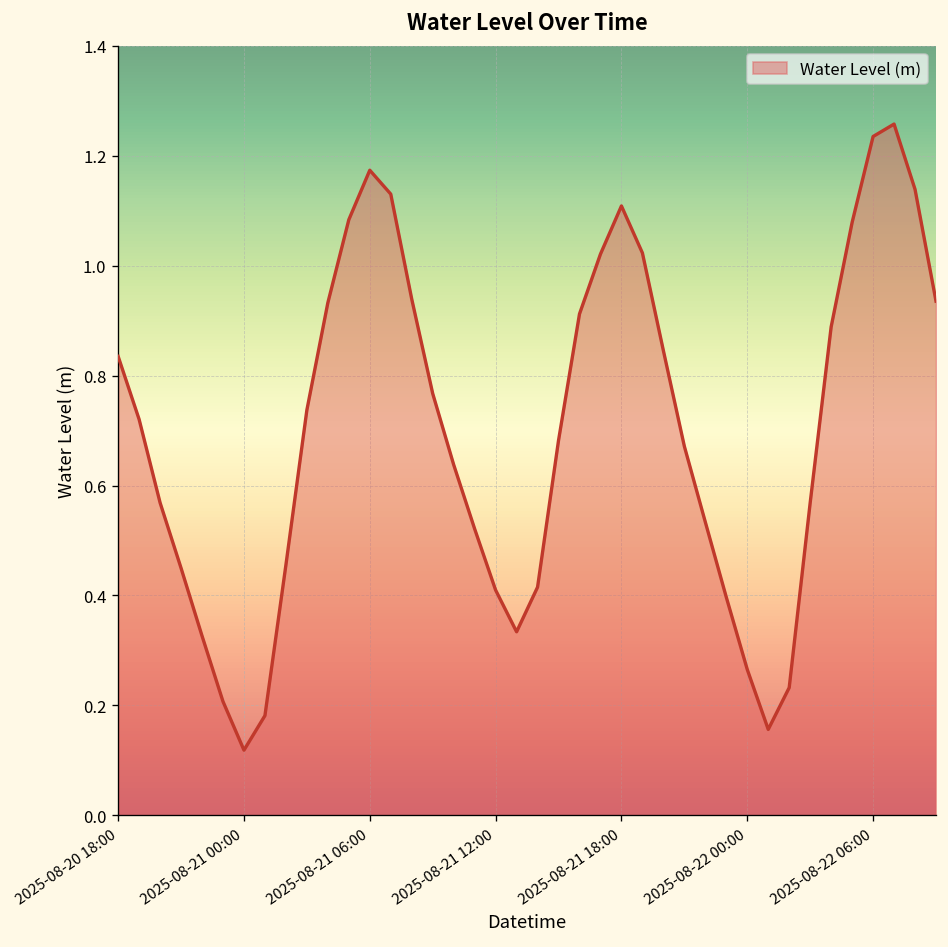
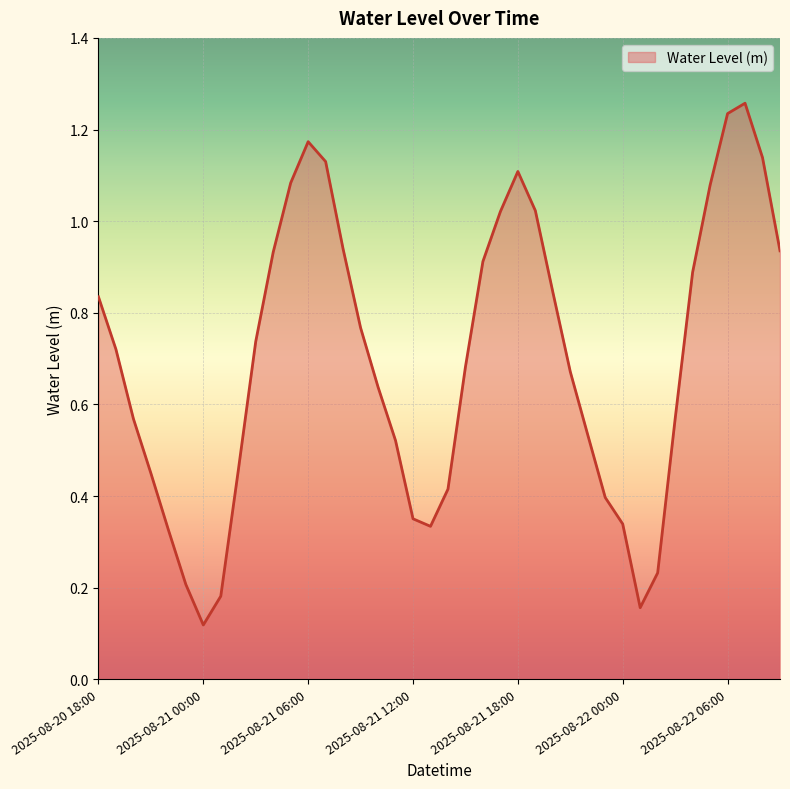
2025-08-21 12:00: 0.41 -> 0.35
2025-08-22 00:00: 0.27 -> 0.34
